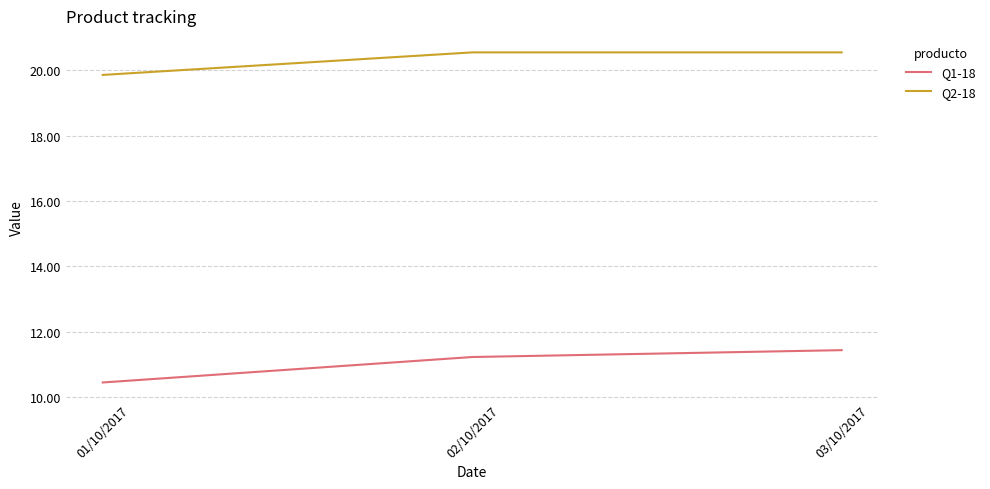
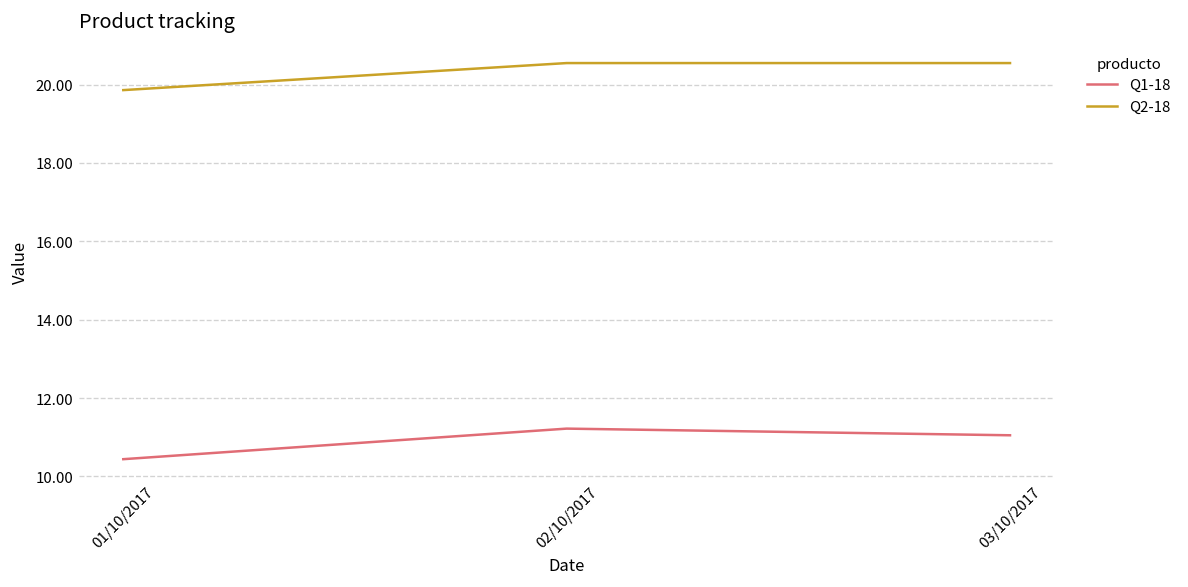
Q1-18, 03/10/2017: 11.4 -> 11.1
